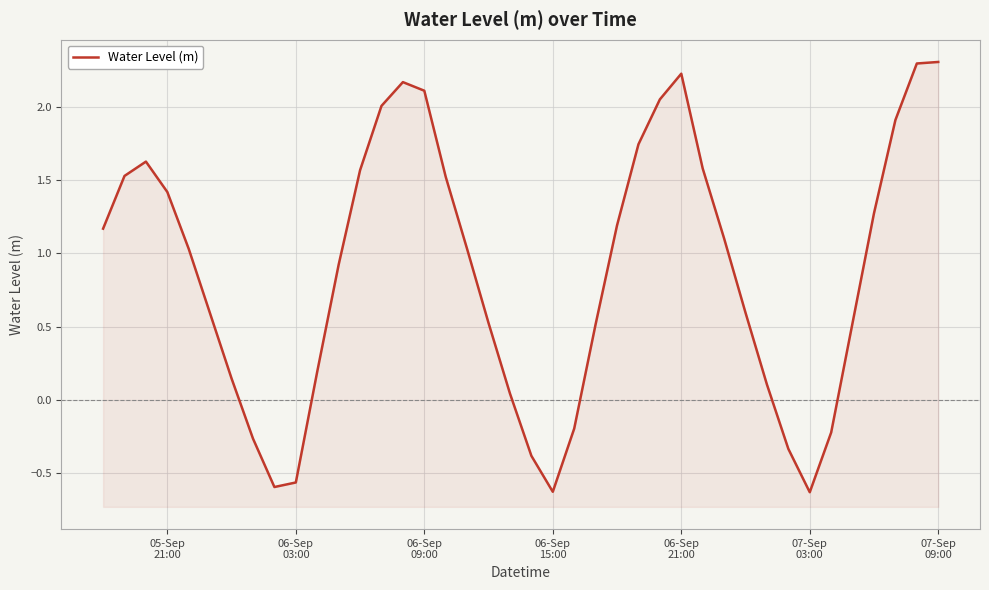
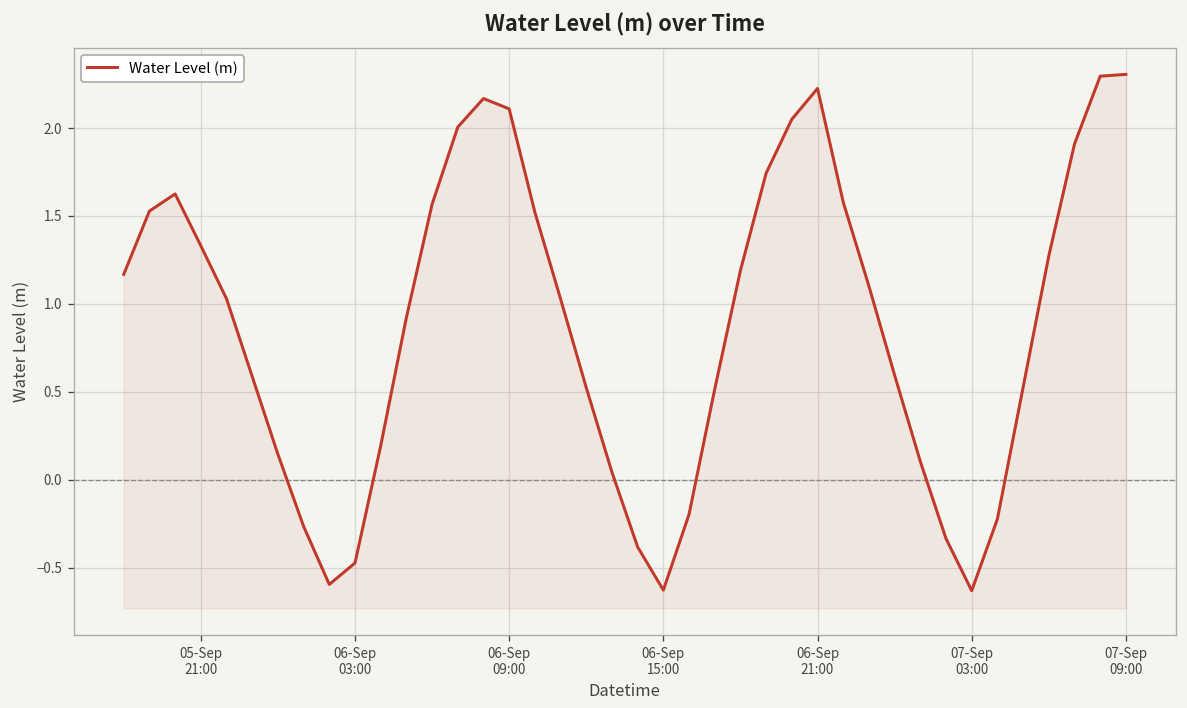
05-Sep 21:00: 1.42 -> 1.33
06-Sep 03:00: -0.56 -> -0.47
